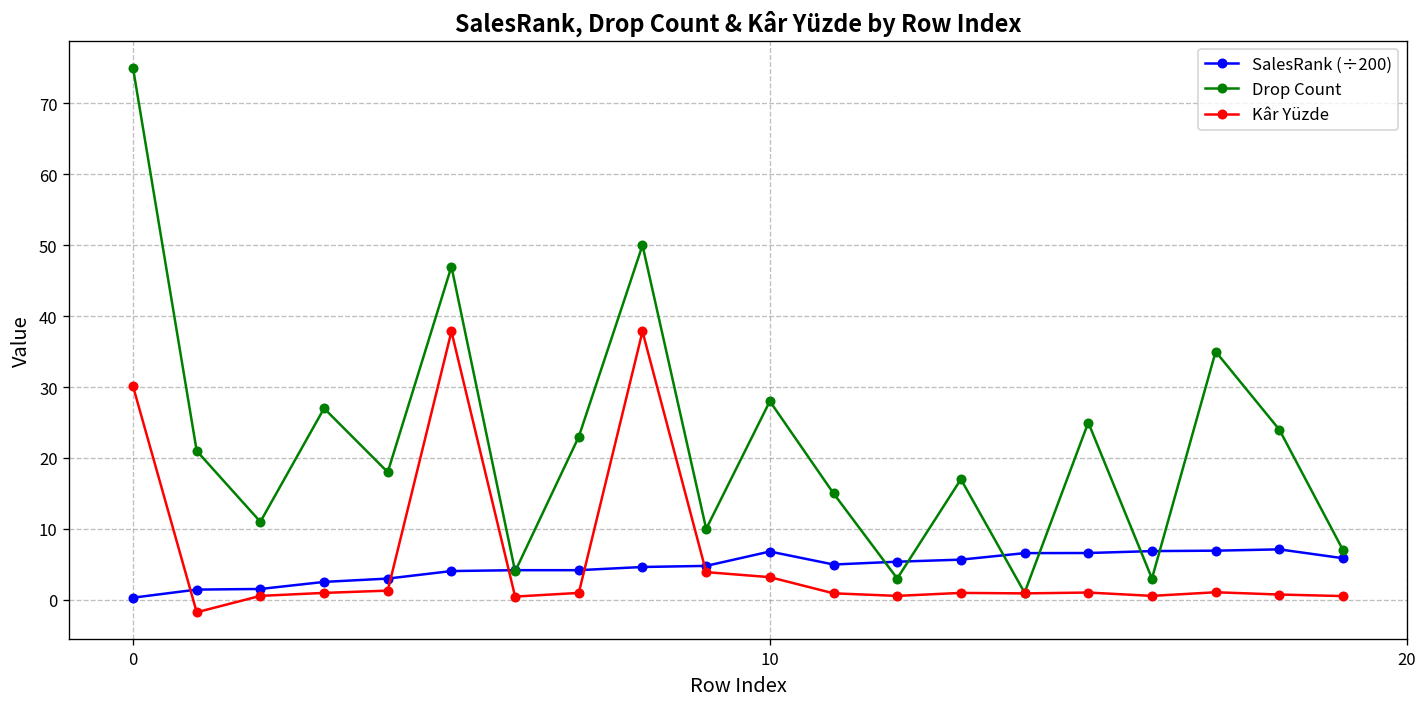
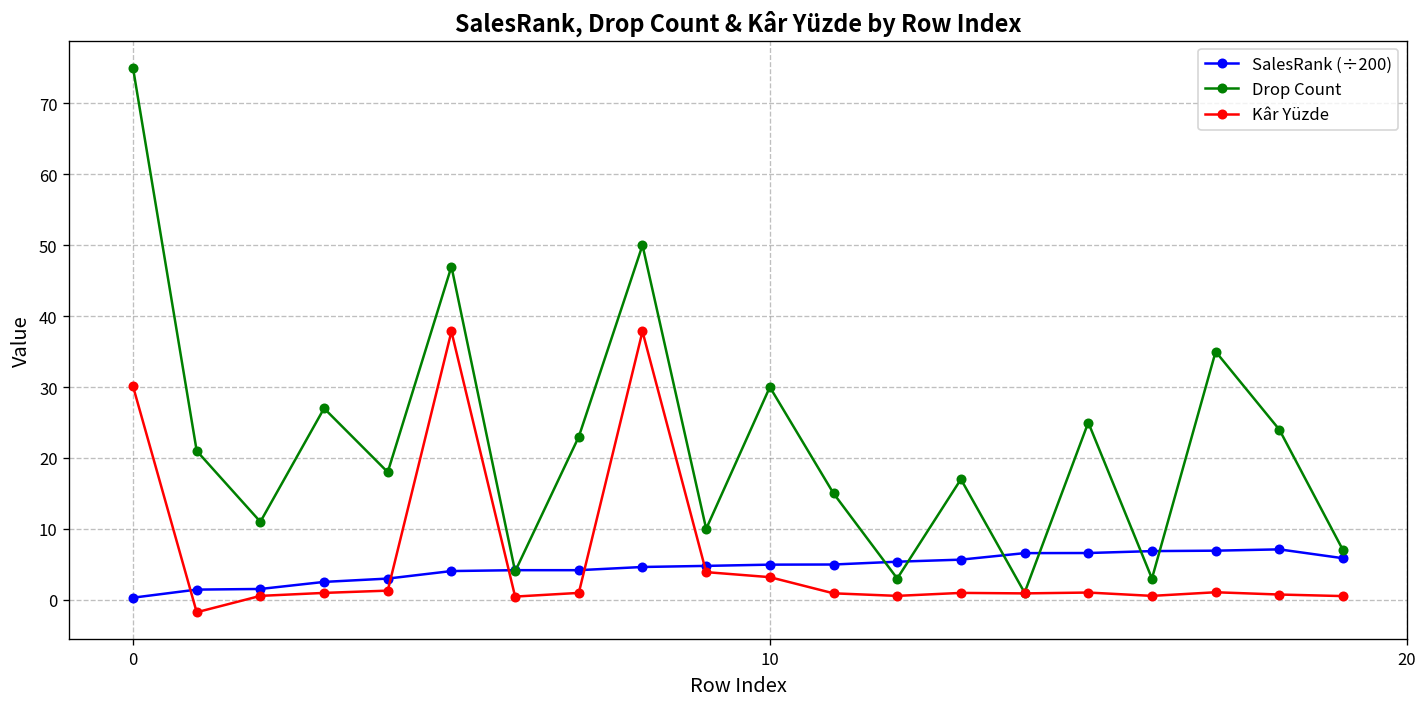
SalesRank (÷200), 10: 7 -> 5
Drop Count, 10: 28 -> 30
